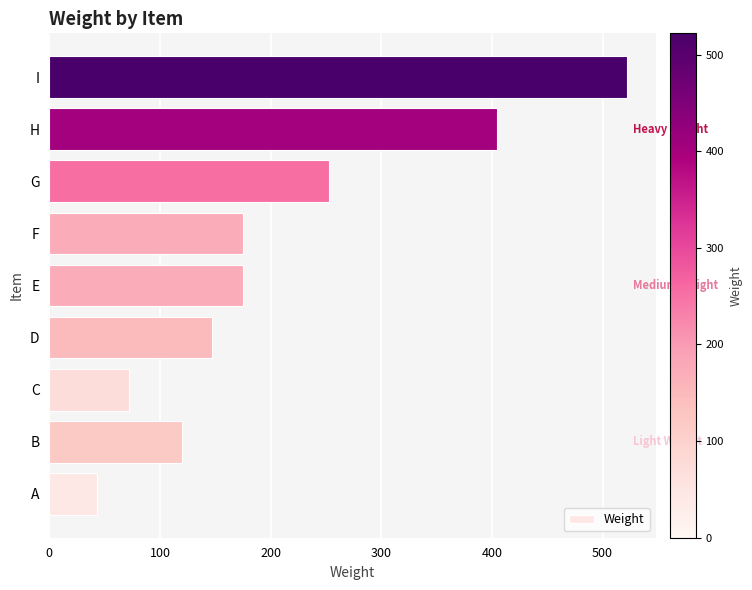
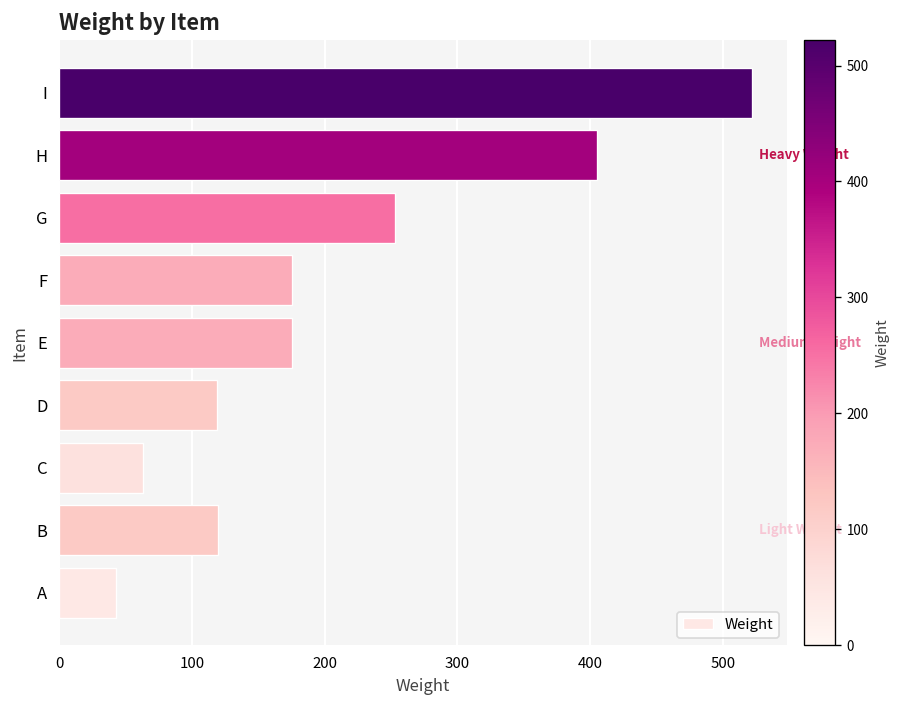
D: 147 -> 119
C: 72 -> 63
